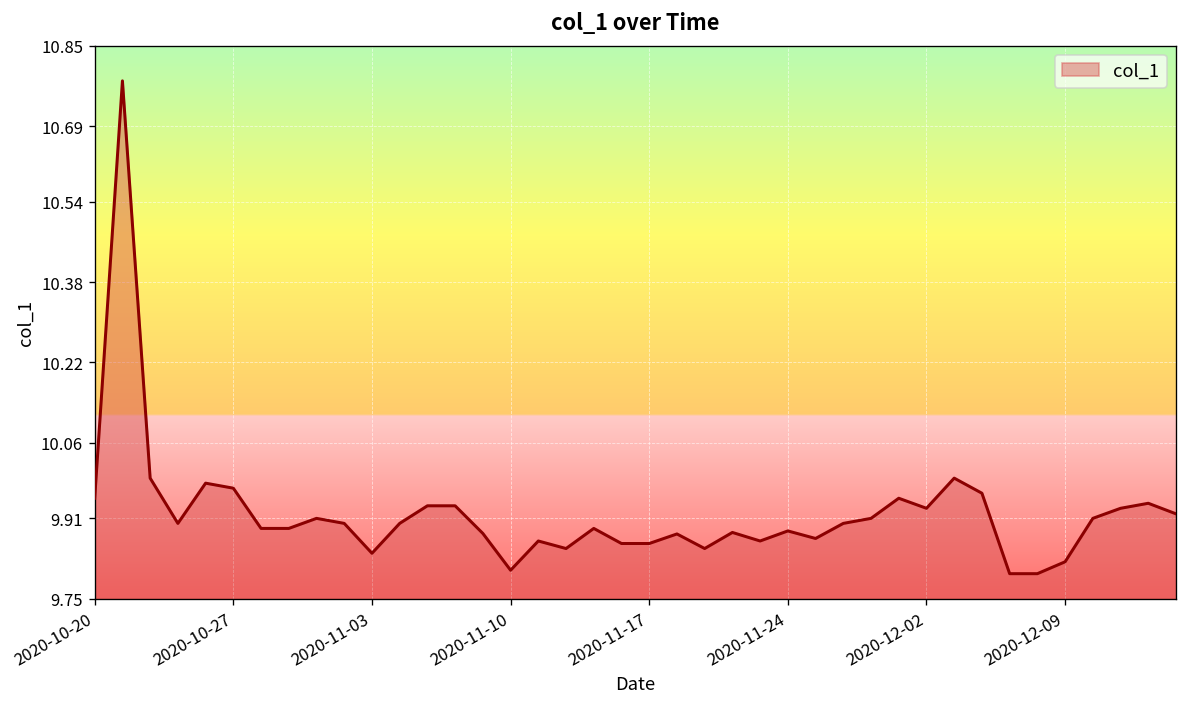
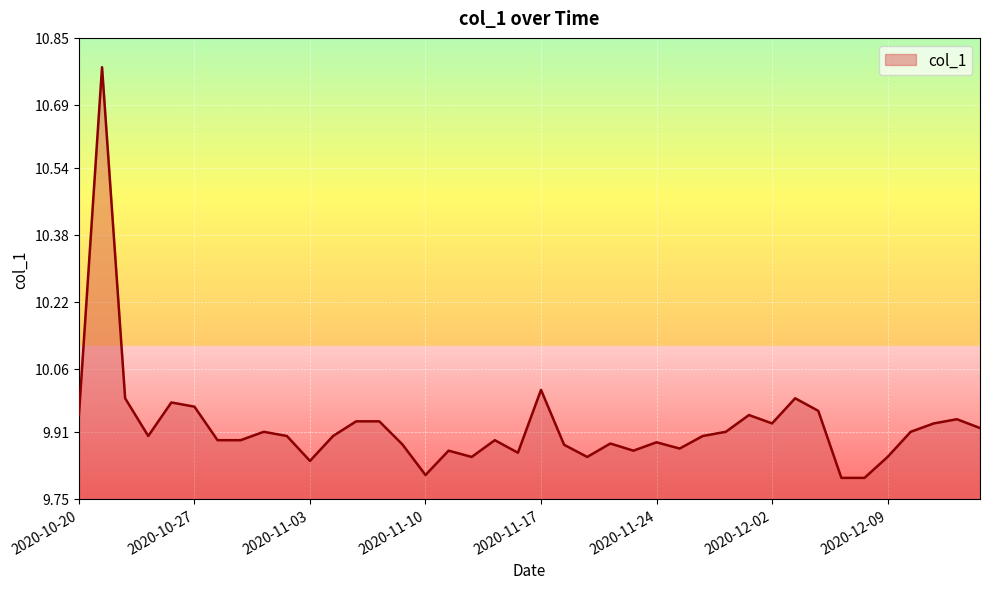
2020-11-17: 9.86 -> 10.01
2020-12-09: 9.82 -> 9.85
